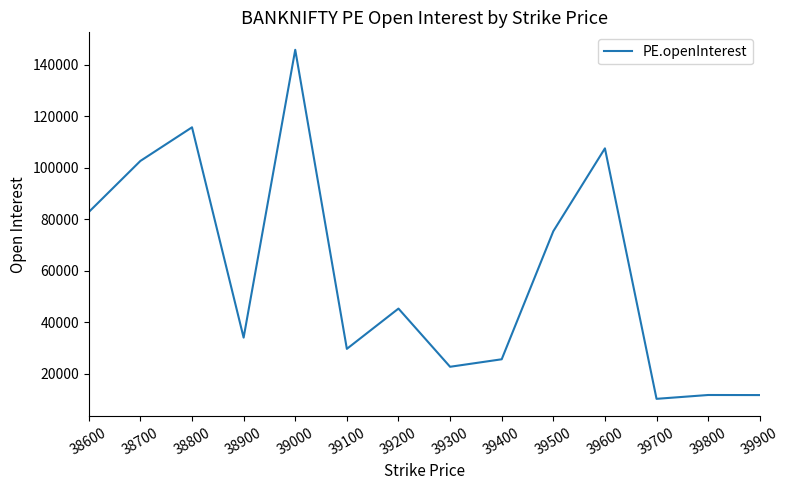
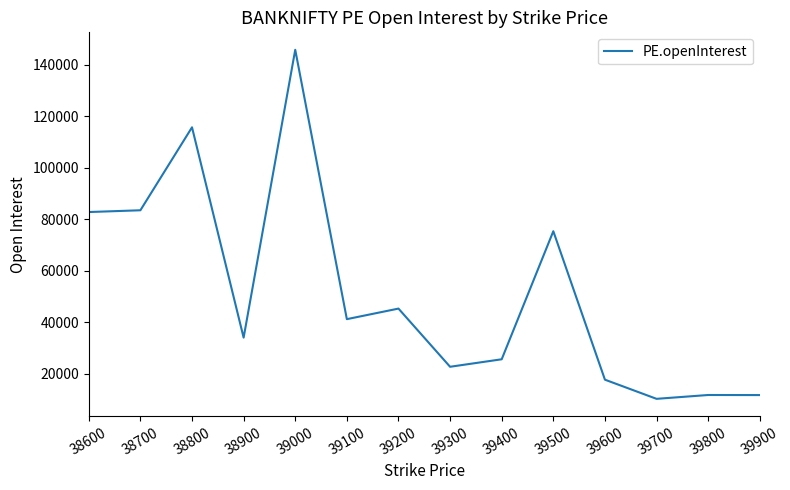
38700: 103000 -> 83000
39100: 30000 -> 41000
39600: 108000 -> 18000
